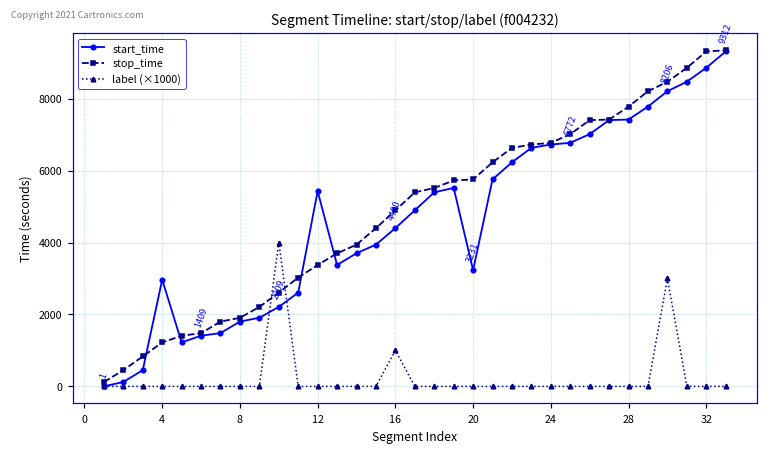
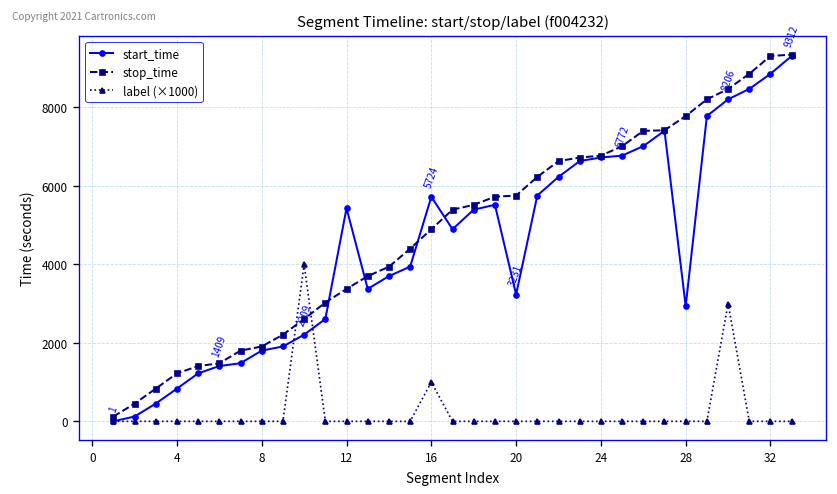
start_time, 4: 3000 -> 800
start_time, 16: 4400 -> 5724
start_time, 28: 7400 -> 2900
